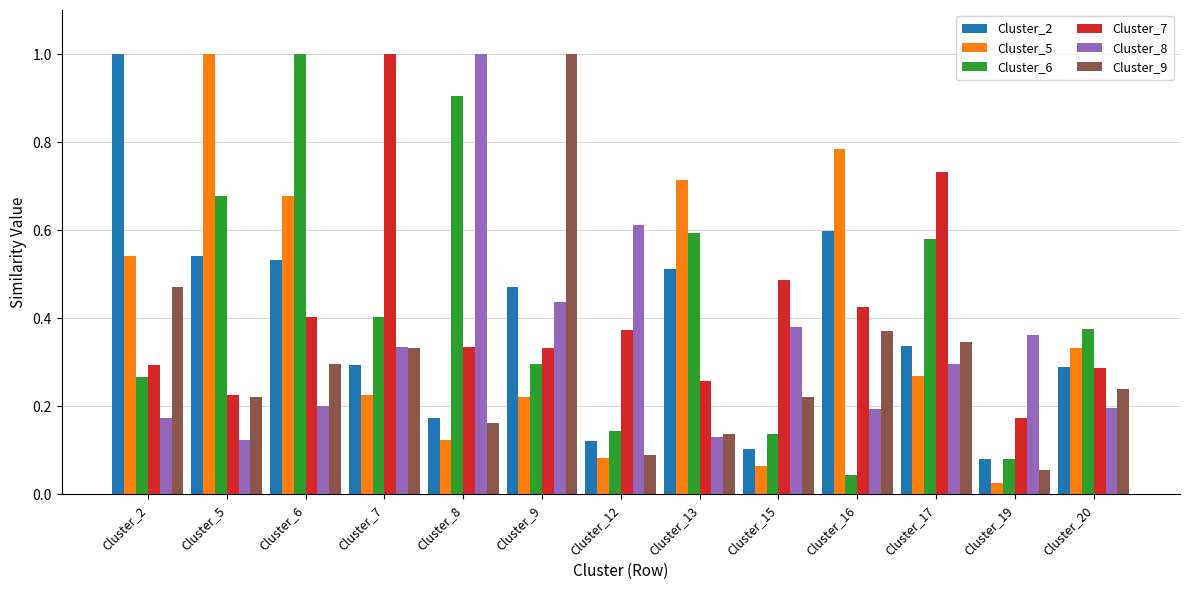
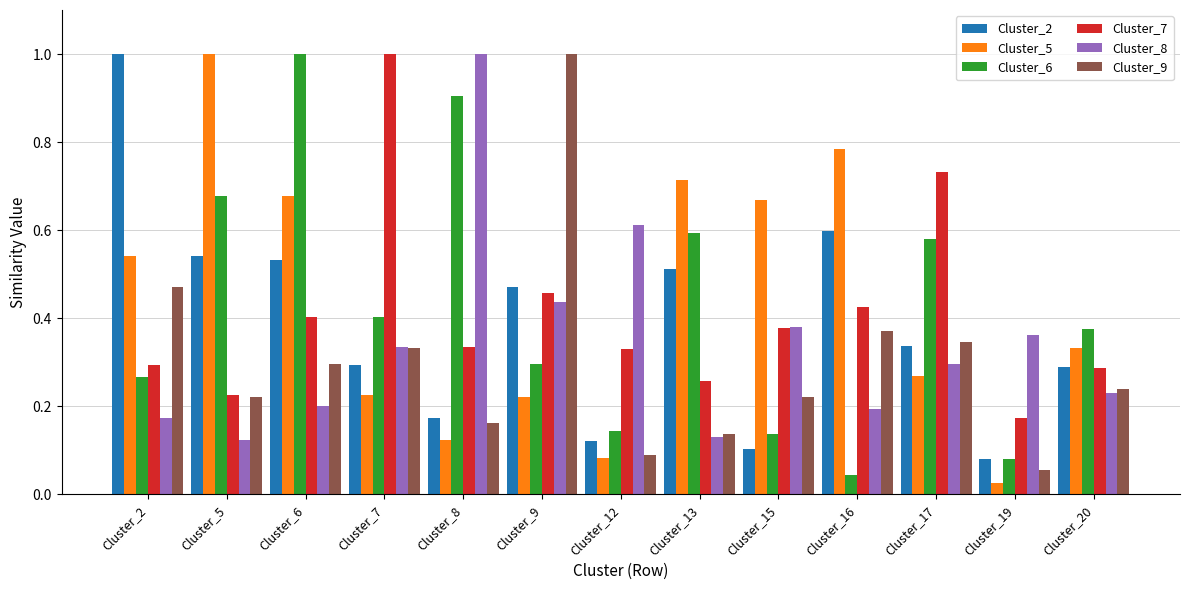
Cluster_7, Cluster_9: 0.33 -> 0.46
Cluster_7, Cluster_12: 0.37 -> 0.33
Cluster_5, Cluster_15: 0.06 -> 0.67
Cluster_7, Cluster_15: 0.49 -> 0.38
Cluster_8, Cluster_20: 0.20 -> 0.23
